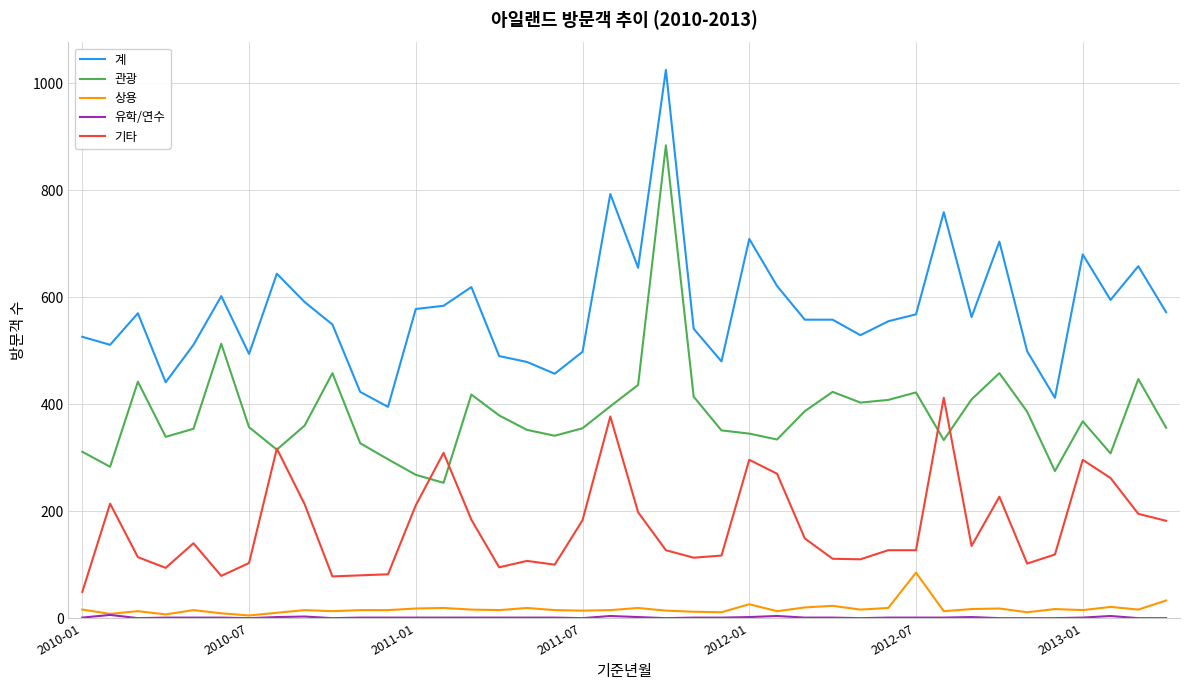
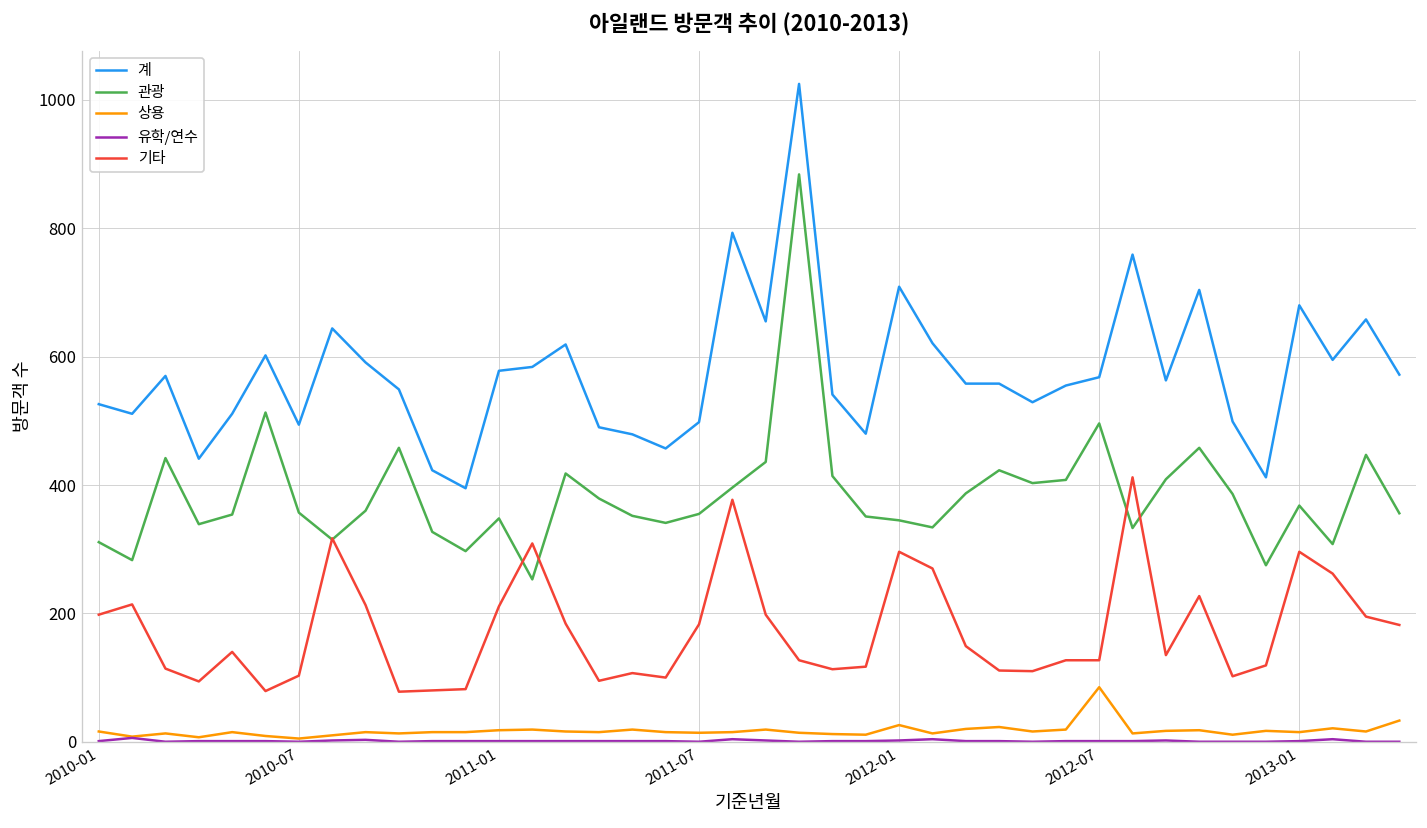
기타, 2010-01: 50 -> 200
관광, 2011-01: 270 -> 350
관광, 2012-07: 420 -> 500
